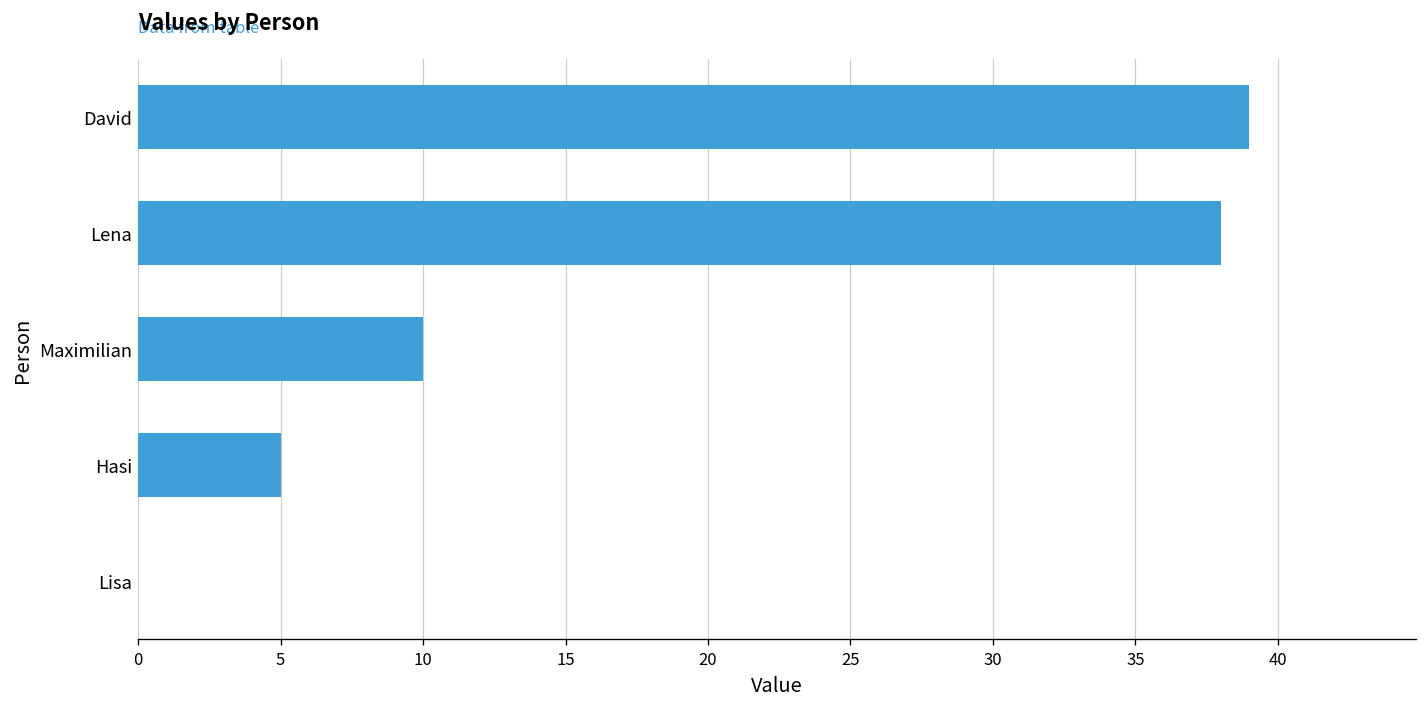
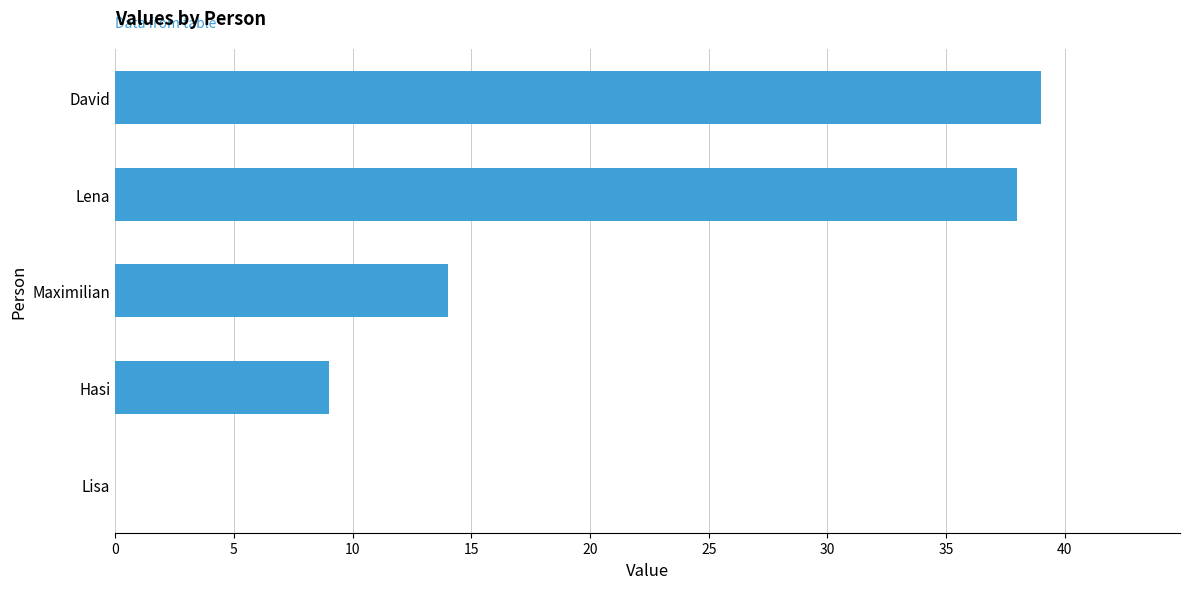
Maximilian: 10 -> 14
Hasi: 5 -> 9
